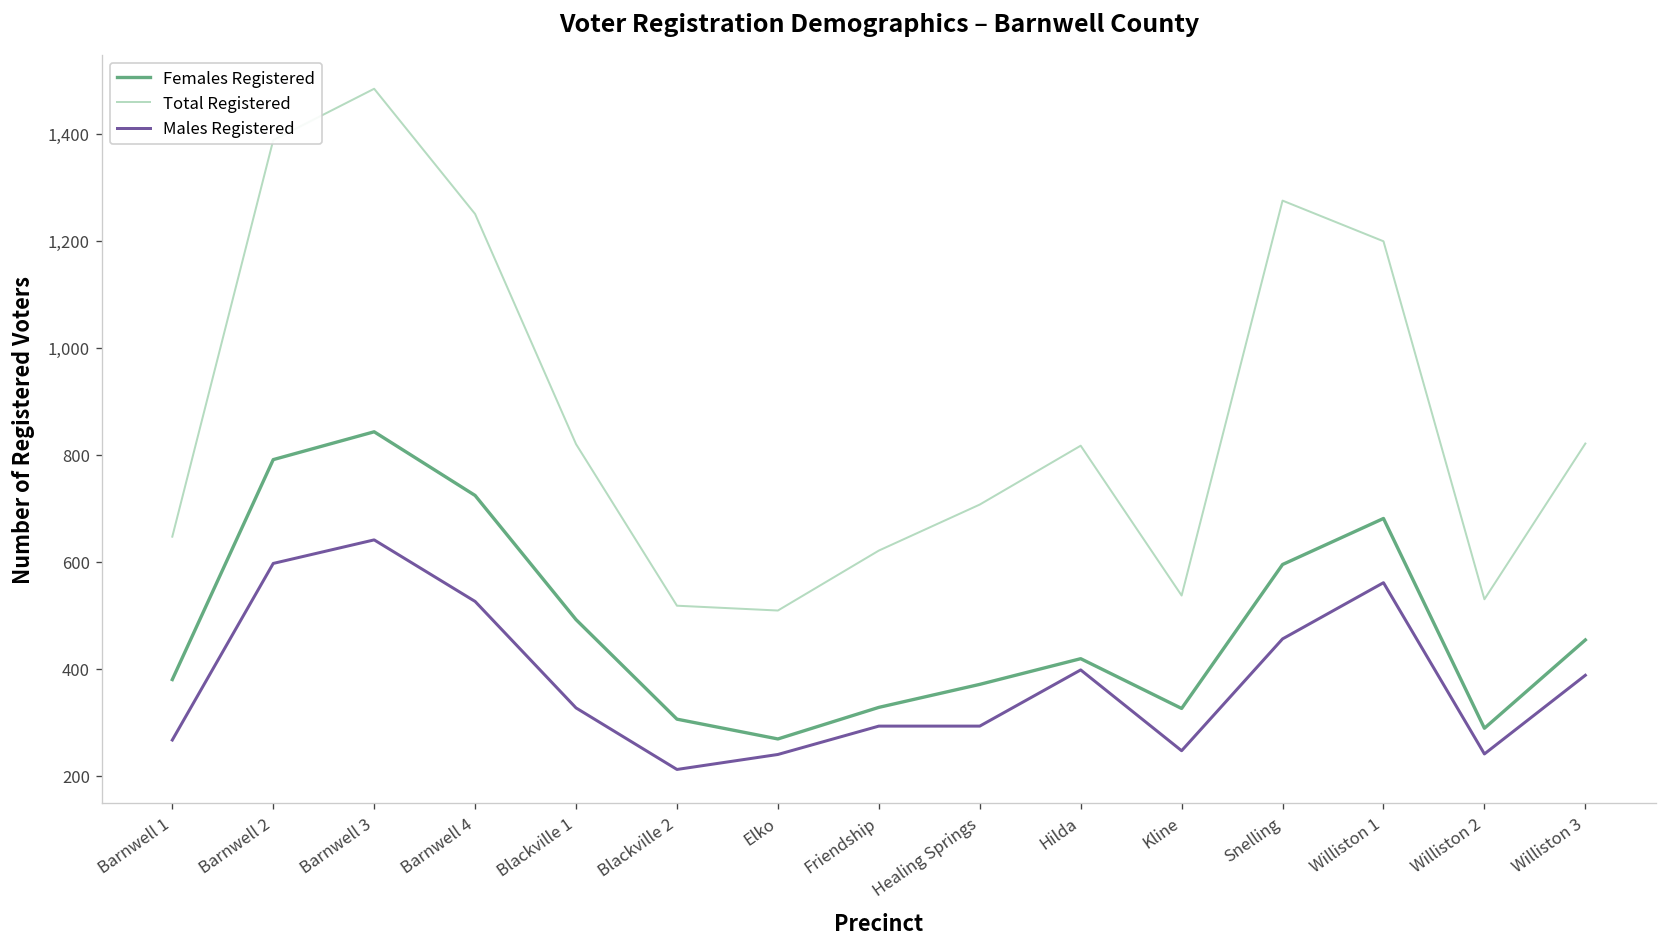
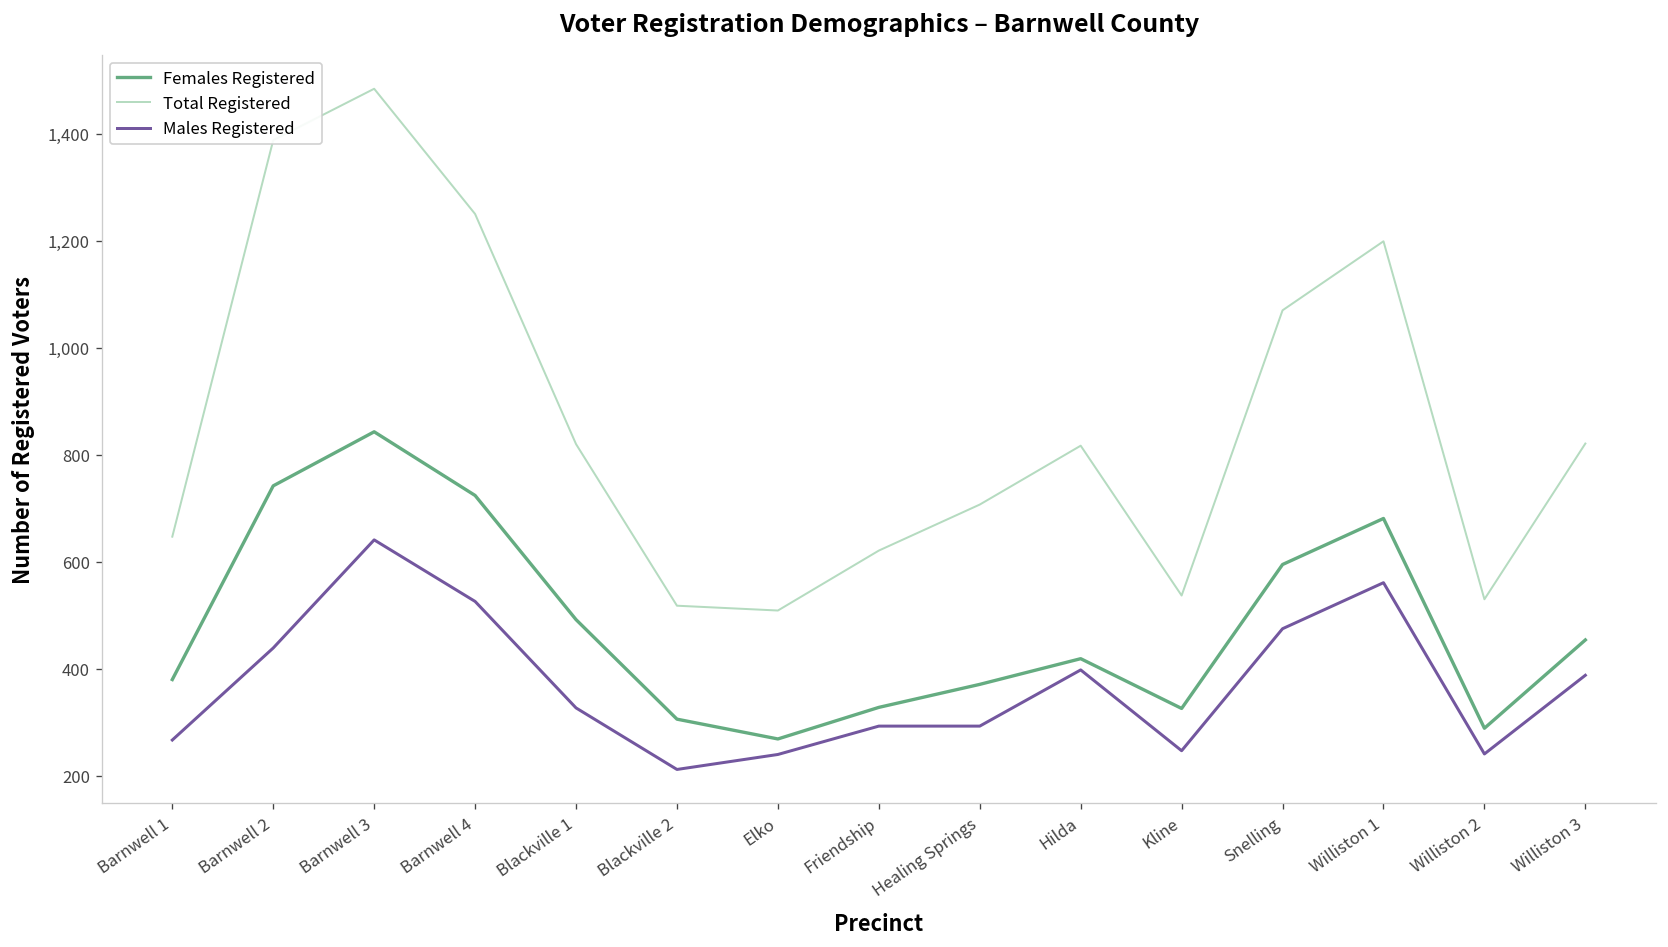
Females Registered, Barnwell 2: 790 -> 740
Males Registered, Barnwell 2: 600 -> 440
Total Registered, Snelling: 1,280 -> 1,070
Males Registered, Snelling: 460 -> 480
